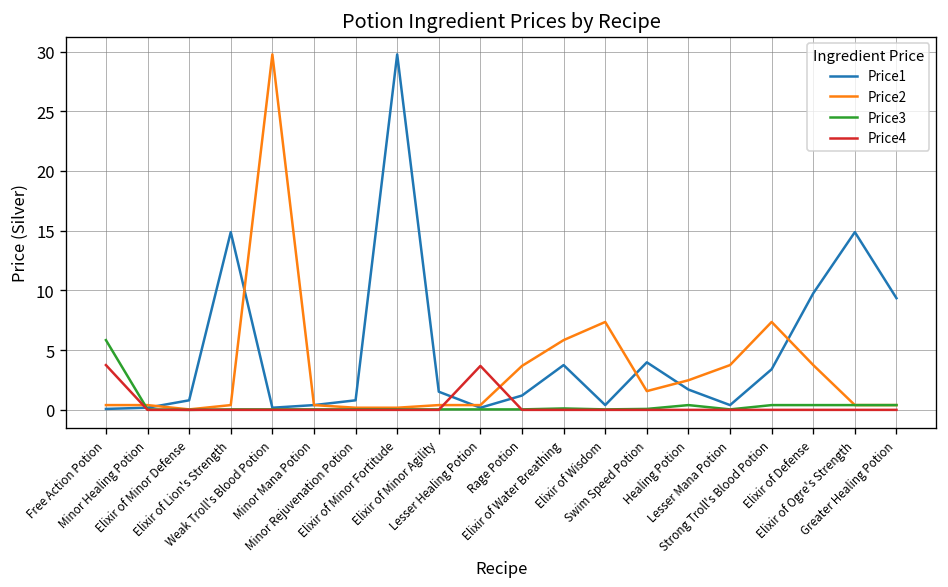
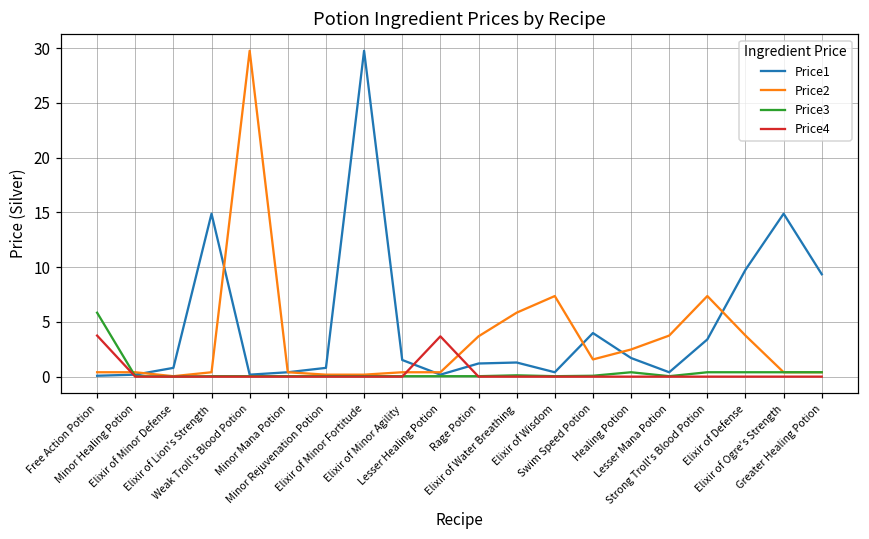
Price1, Elixir of Water Breathing: 4 -> 1
